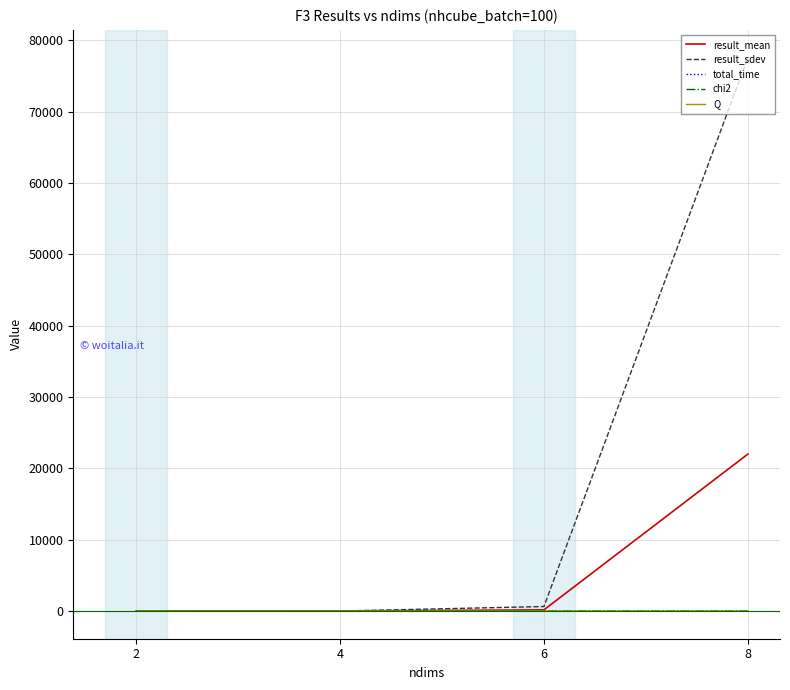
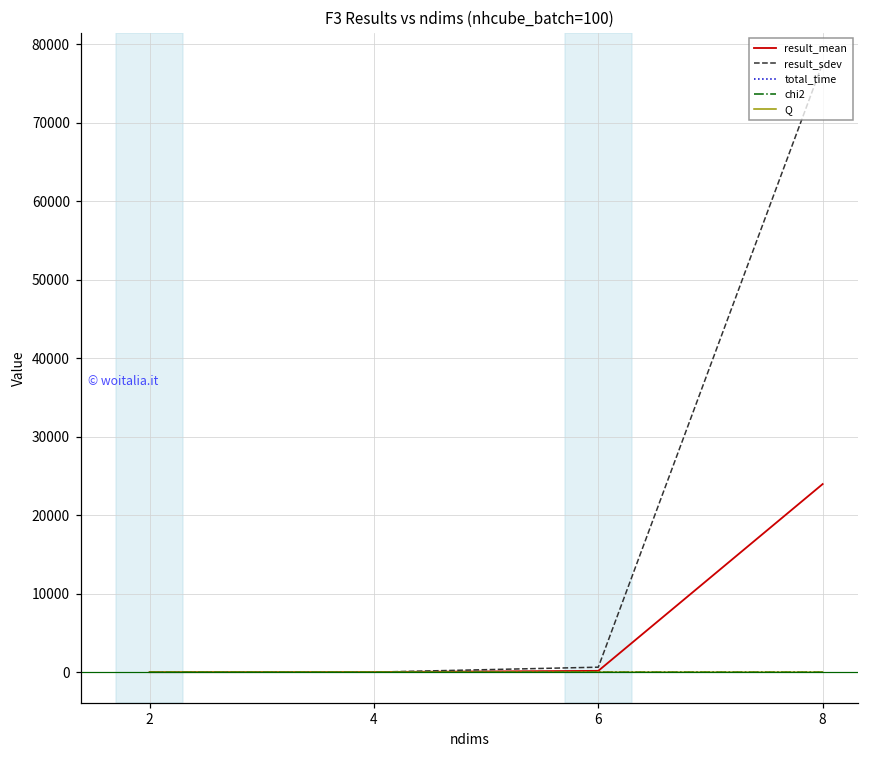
result_mean, 8: 22000 -> 24000
